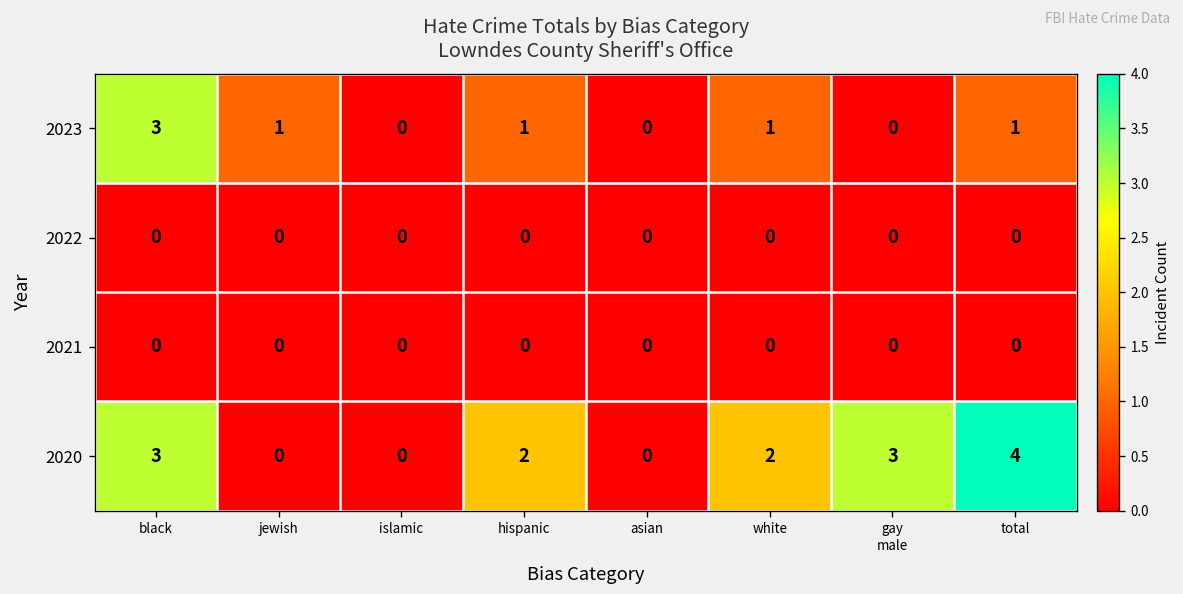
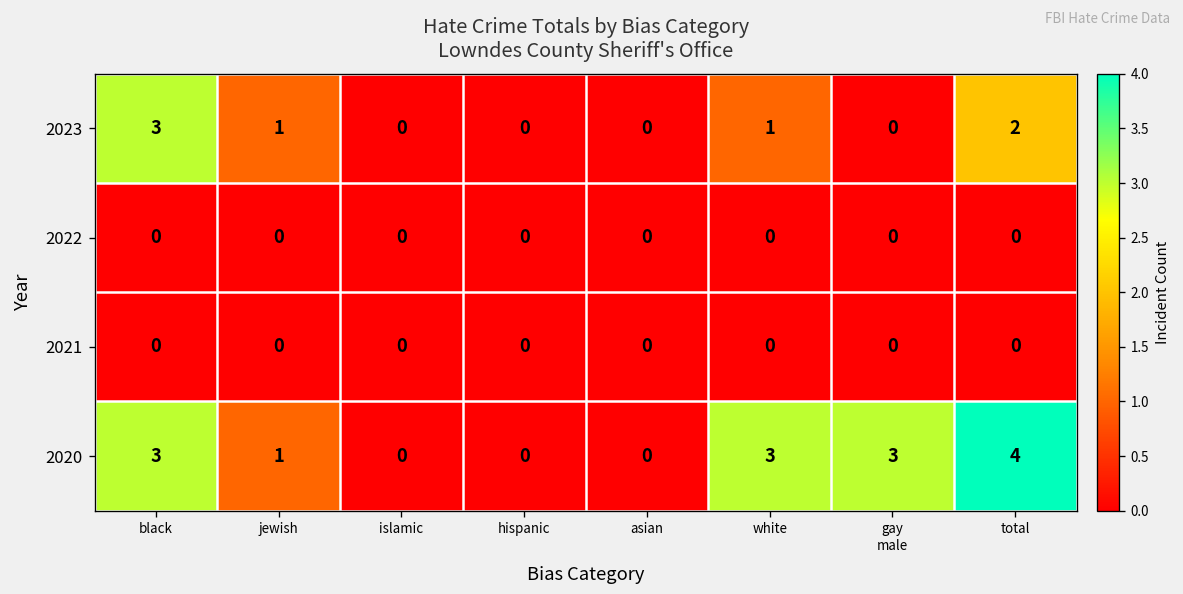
2023, hispanic: 1 -> 0
2023, total: 1 -> 2
2020, jewish: 0 -> 1
2020, hispanic: 2 -> 0
2020, white: 2 -> 3
